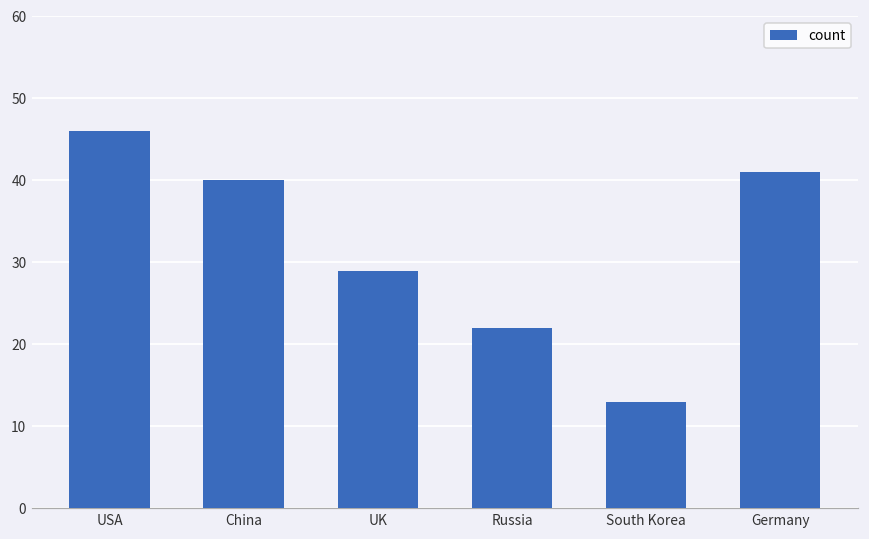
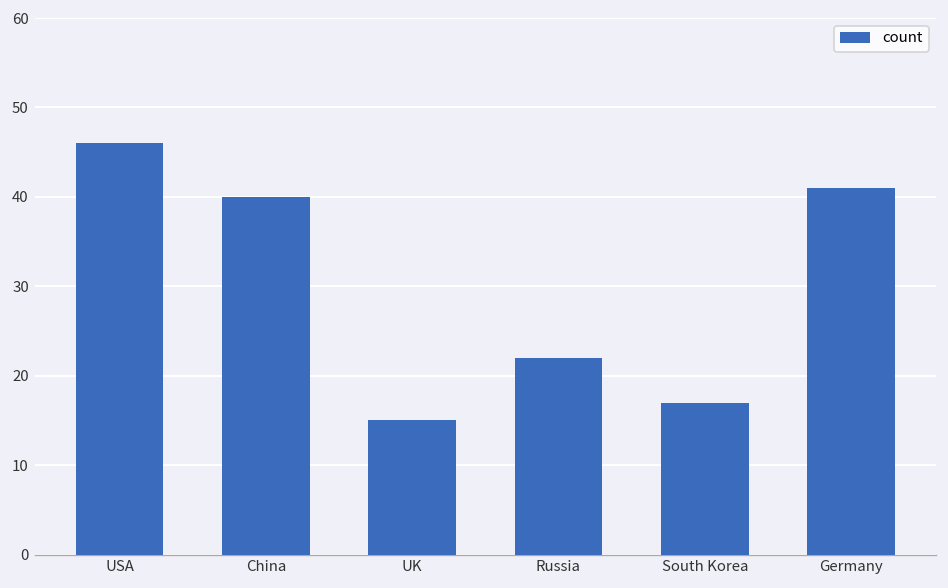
UK: 29 -> 15
South Korea: 13 -> 17
